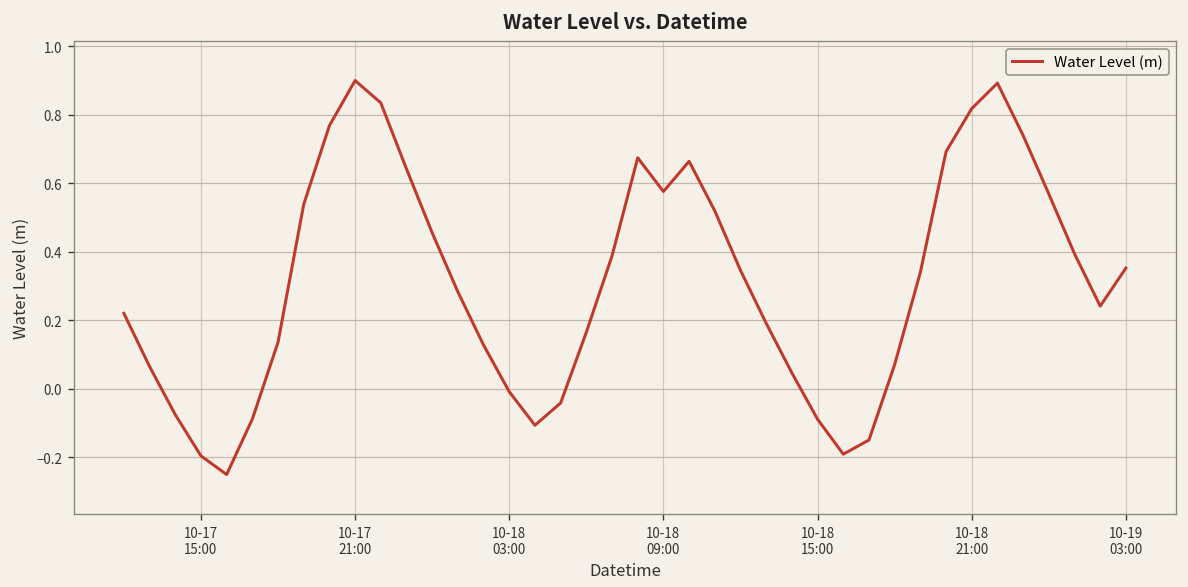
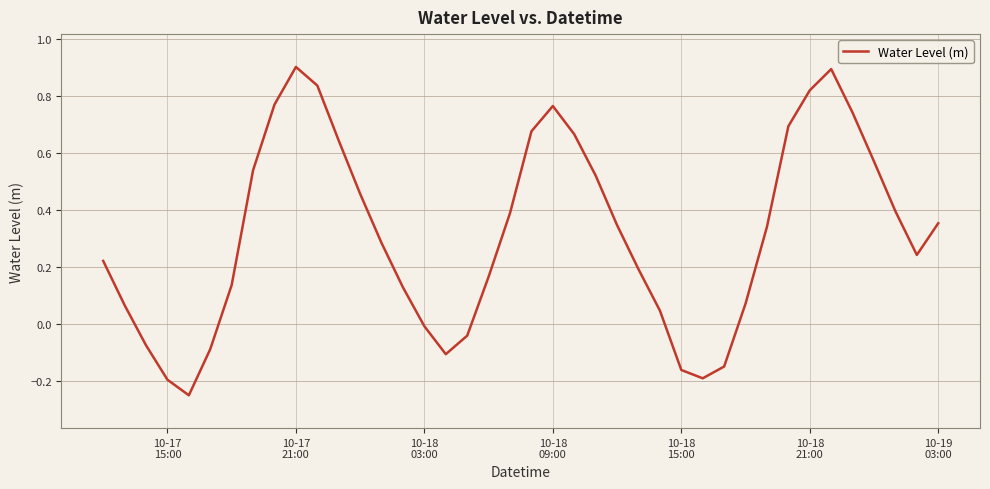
10-18 09:00: 0.58 -> 0.76
10-18 15:00: -0.09 -> -0.16
